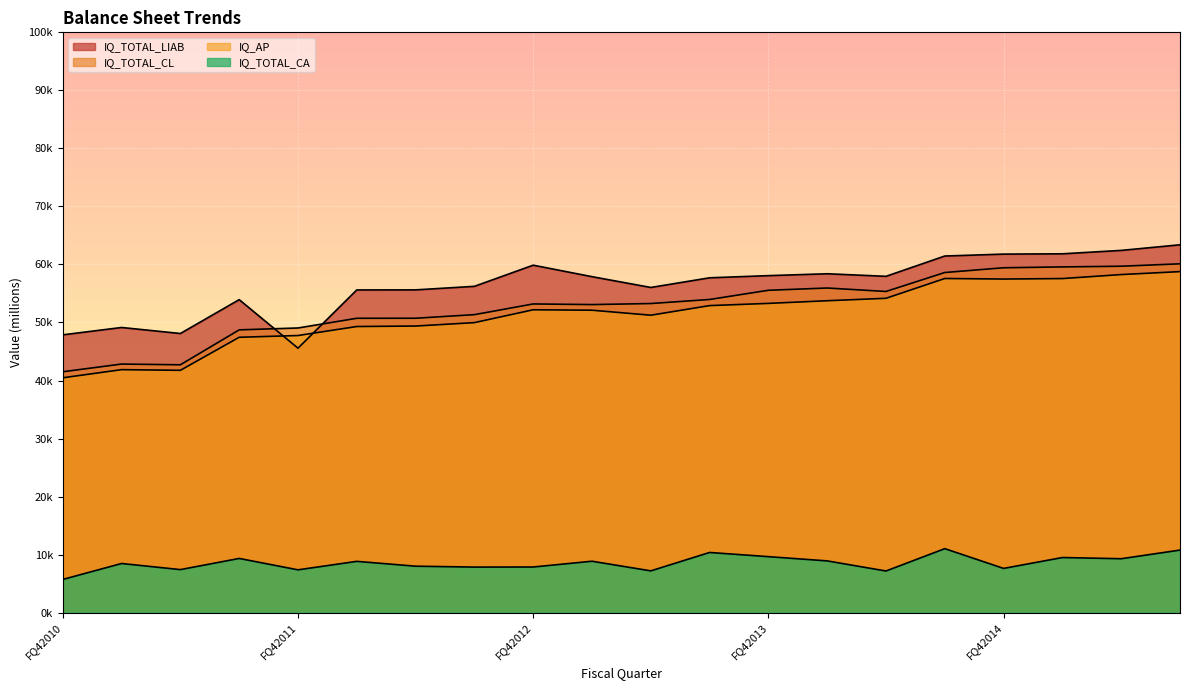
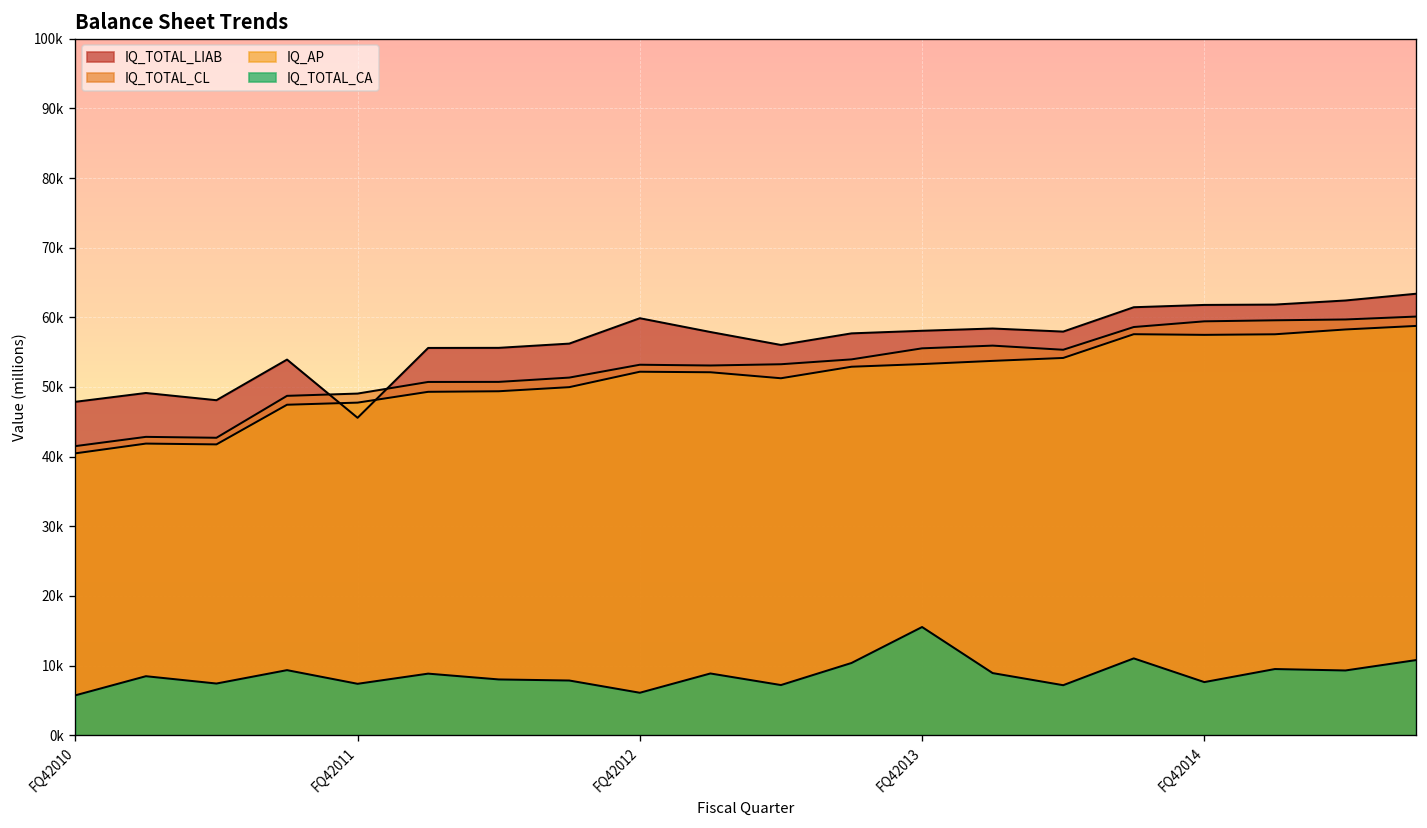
IQ_TOTAL_CA, FQ42012: 8000 -> 6000
IQ_TOTAL_CA, FQ42013: 10000 -> 16000
